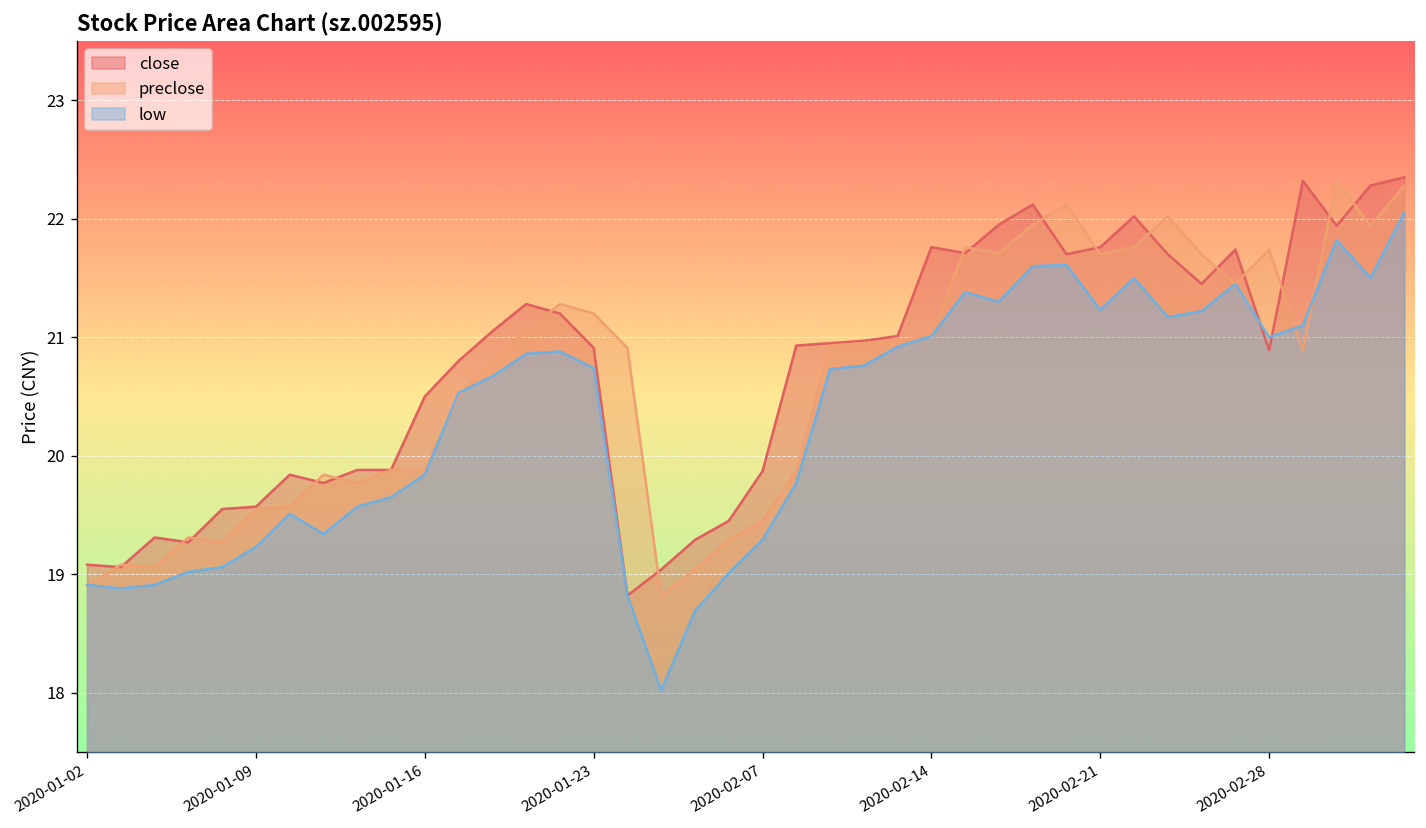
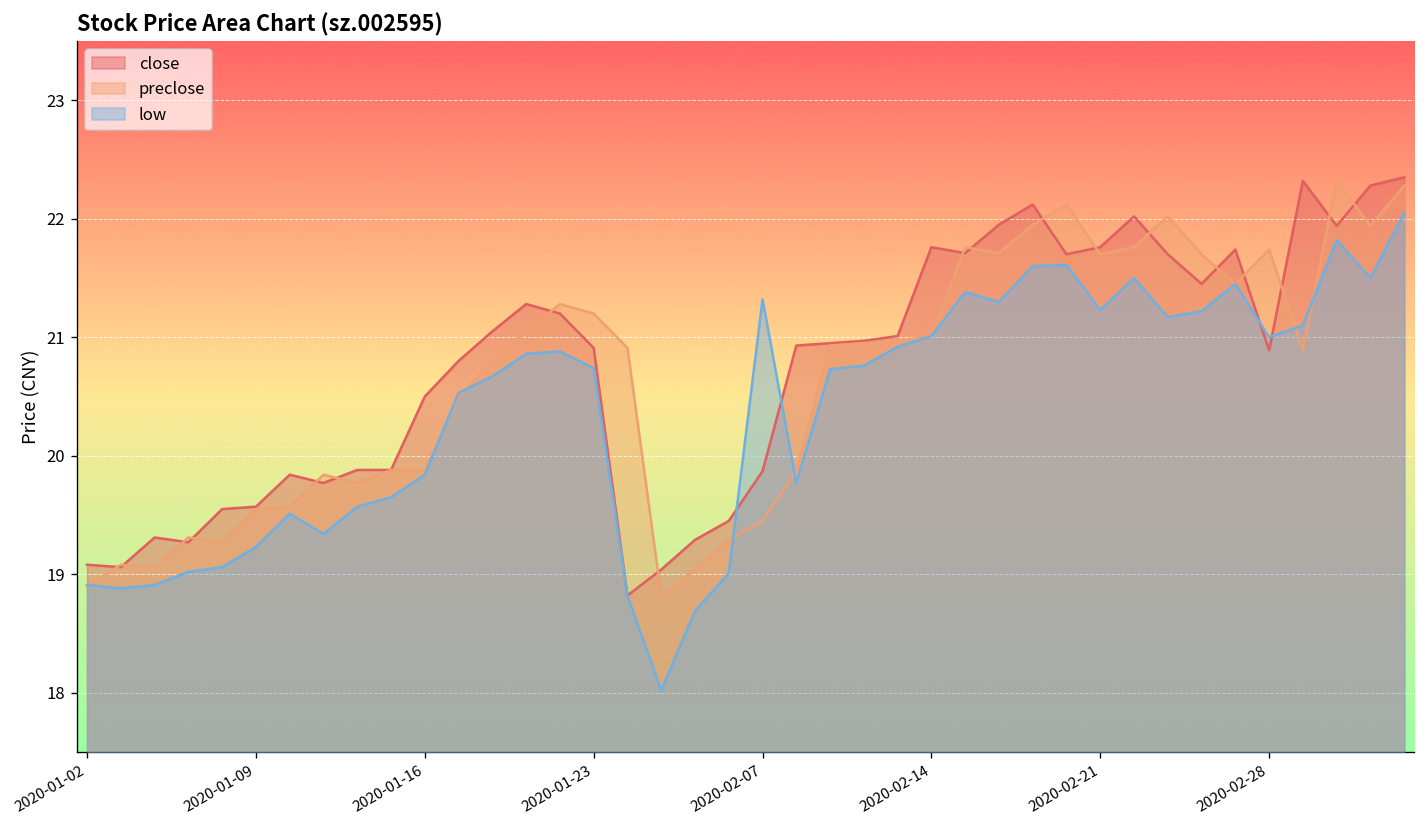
low, 2020-02-07: 19.3 -> 21.3
